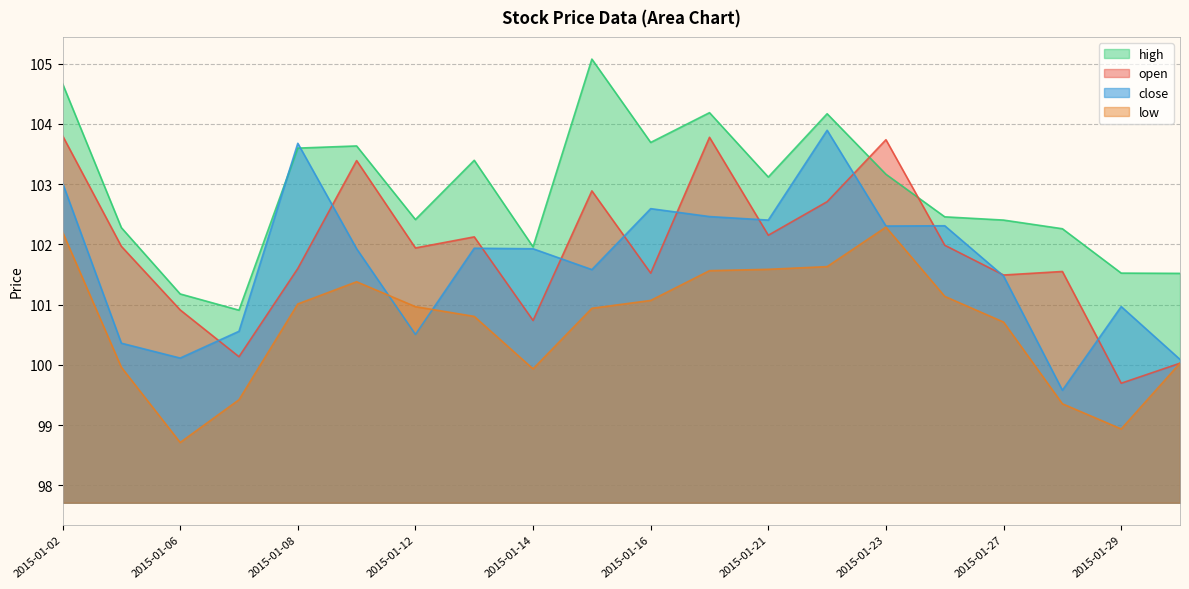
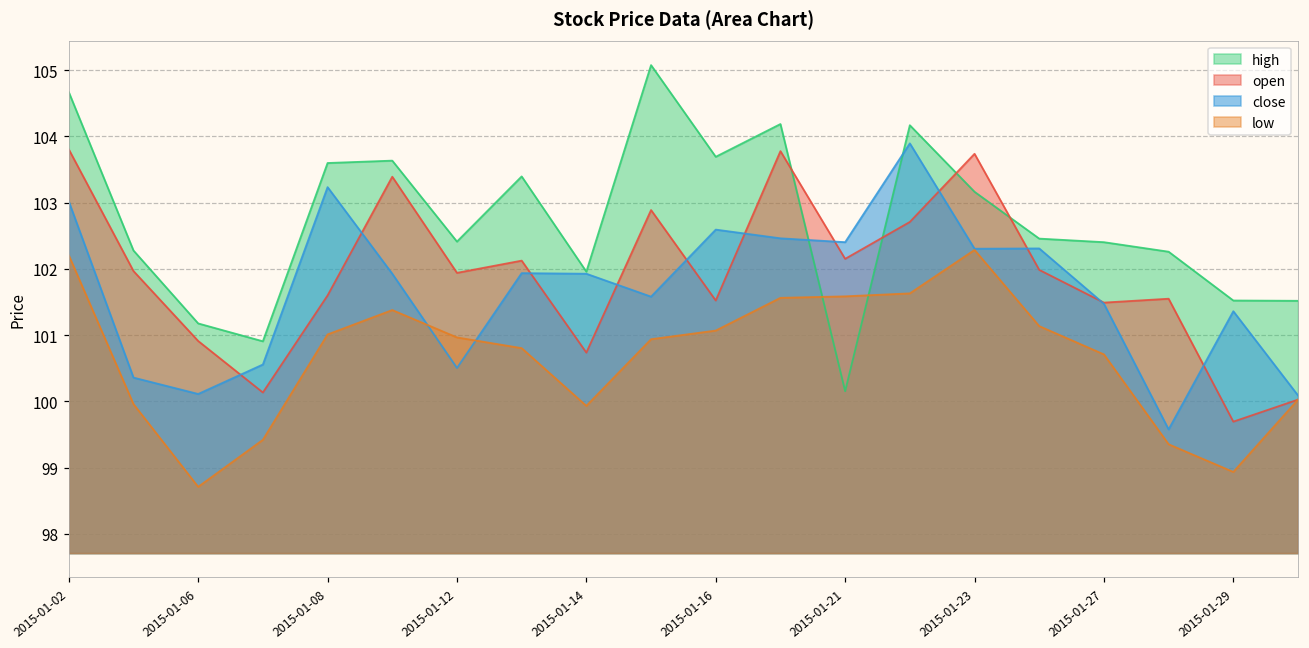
close, 2015-01-08: 103.7 -> 103.2
high, 2015-01-21: 103.1 -> 100.2
close, 2015-01-29: 101.0 -> 101.4
